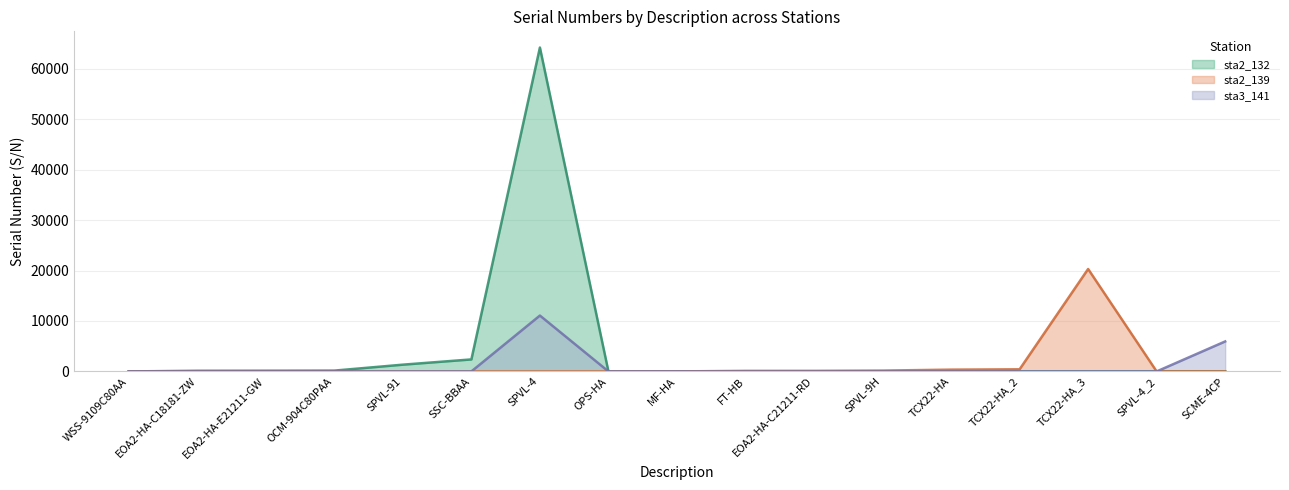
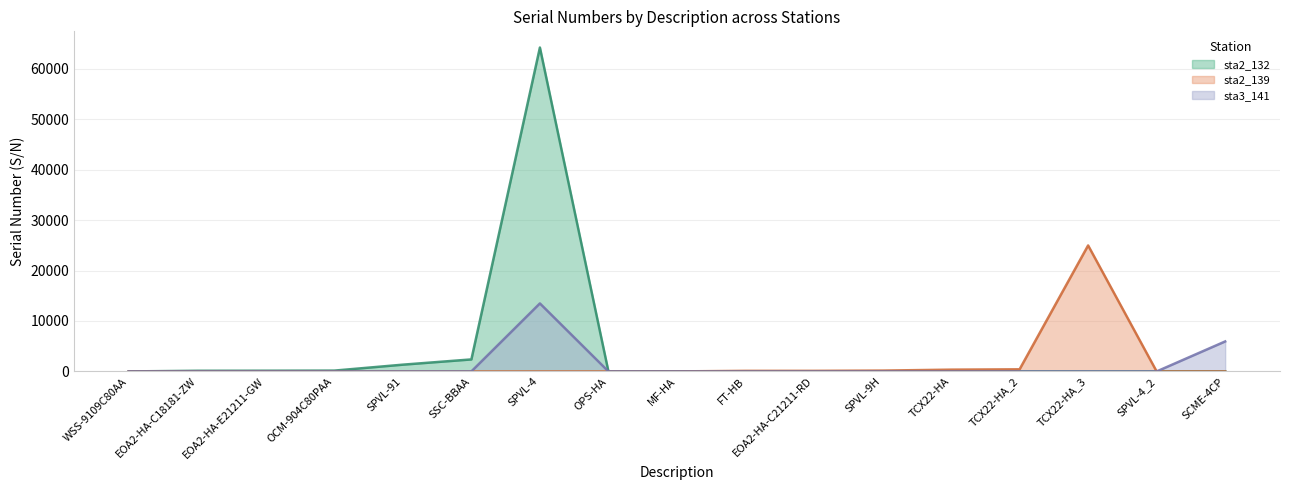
sta3_141, SPVL-4: 11000 -> 13000
sta2_139, TCX22-HA_3: 20000 -> 25000
